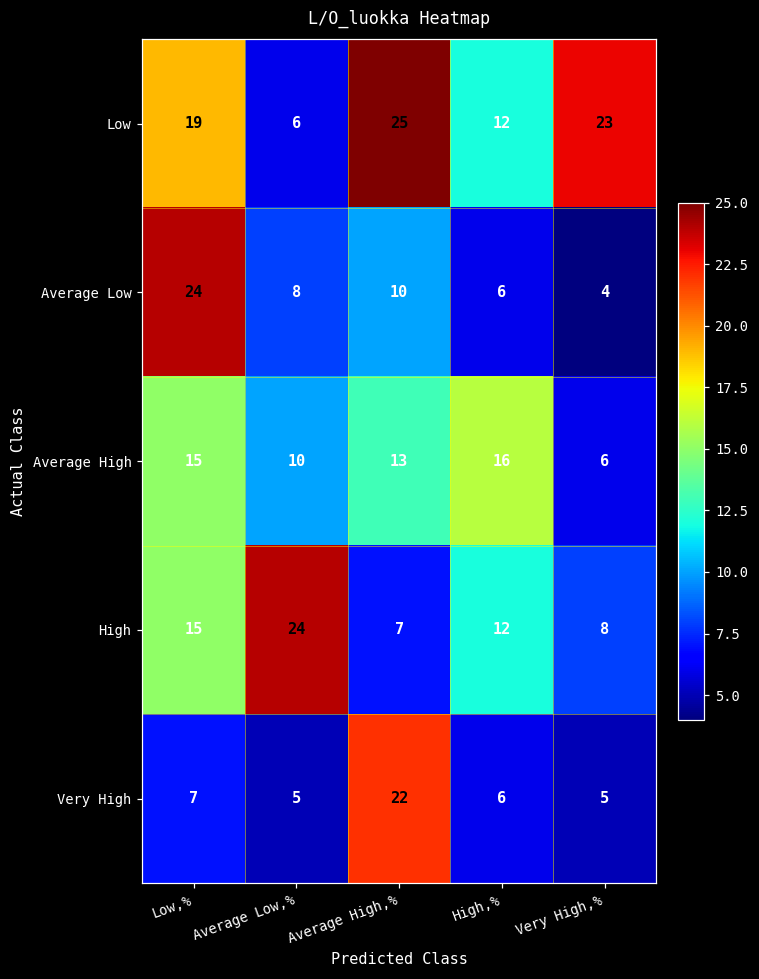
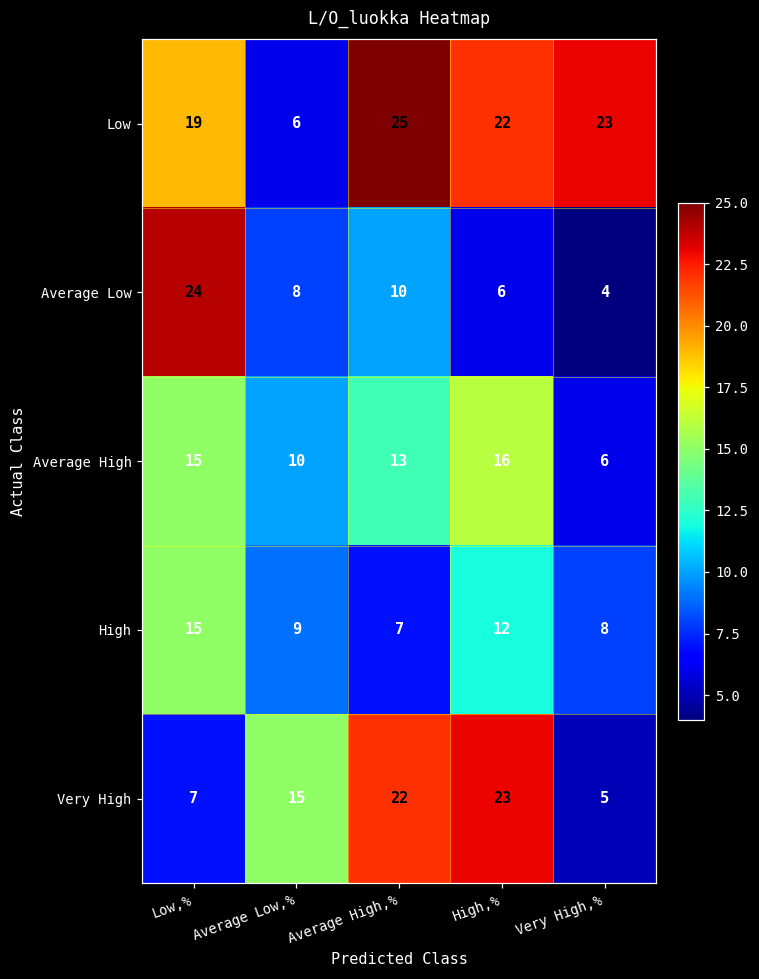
Low, High,%: 12 -> 22
High, Average Low,%: 24 -> 9
Very High, Average Low,%: 5 -> 15
Very High, High,%: 6 -> 23
